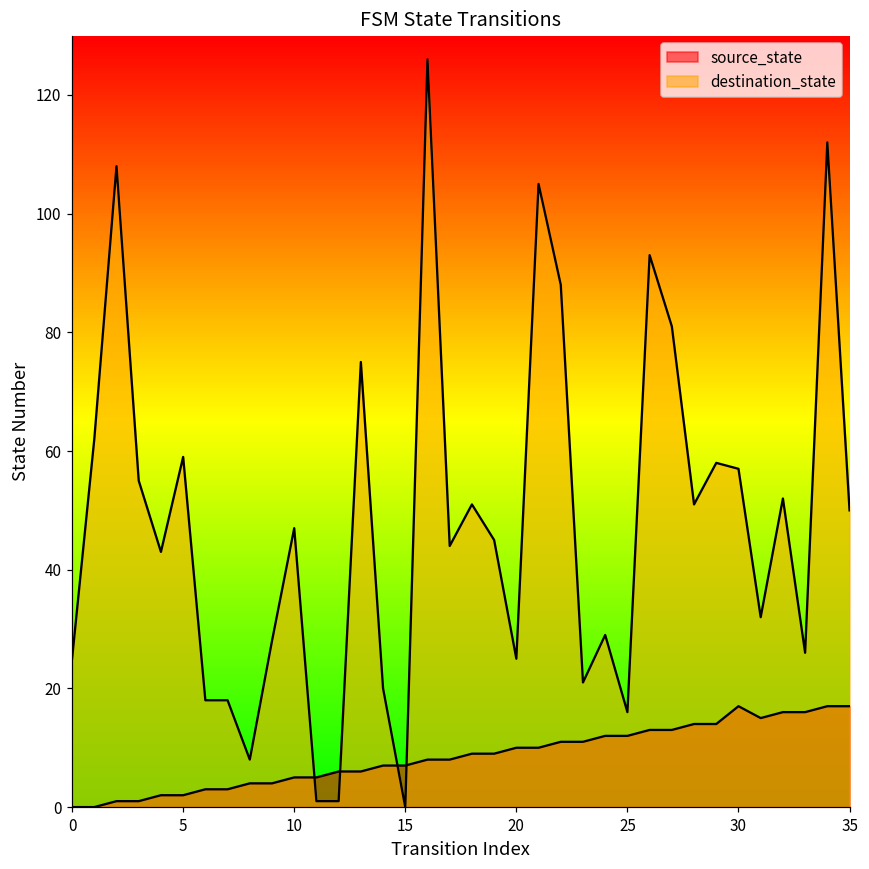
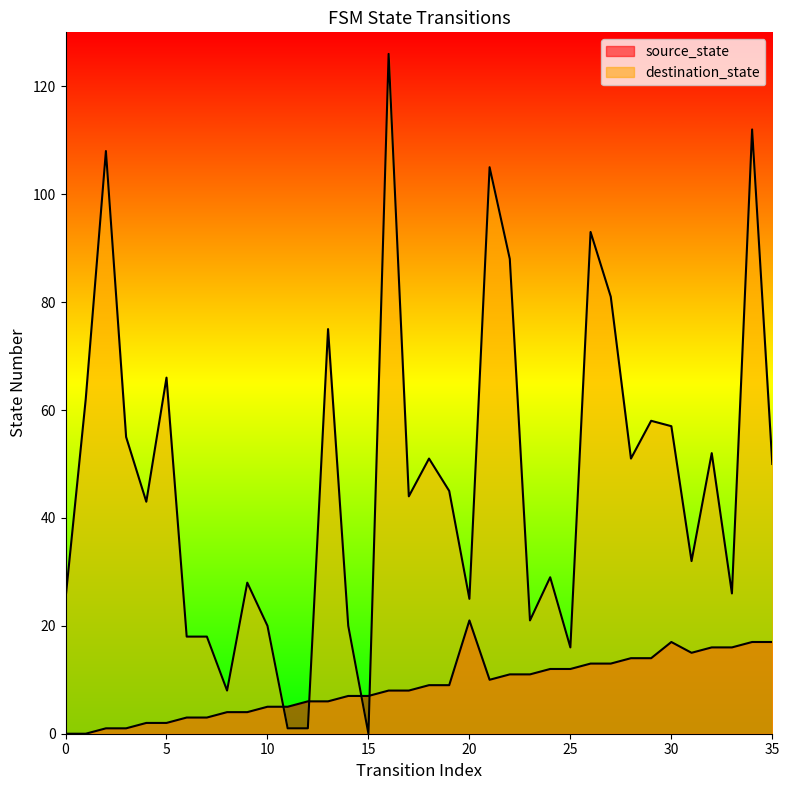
destination_state, 5: 59 -> 66
destination_state, 10: 47 -> 20
source_state, 20: 10 -> 21
